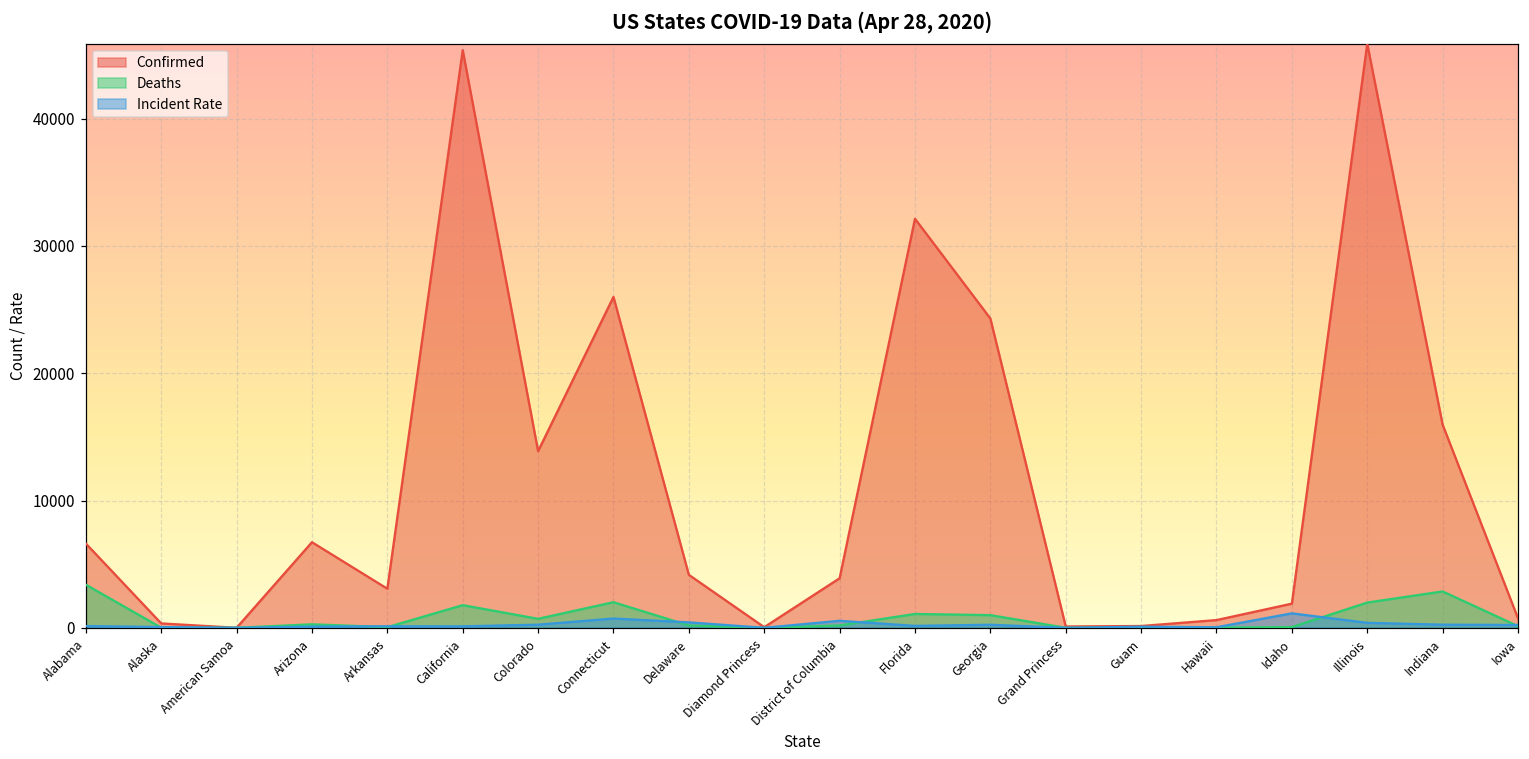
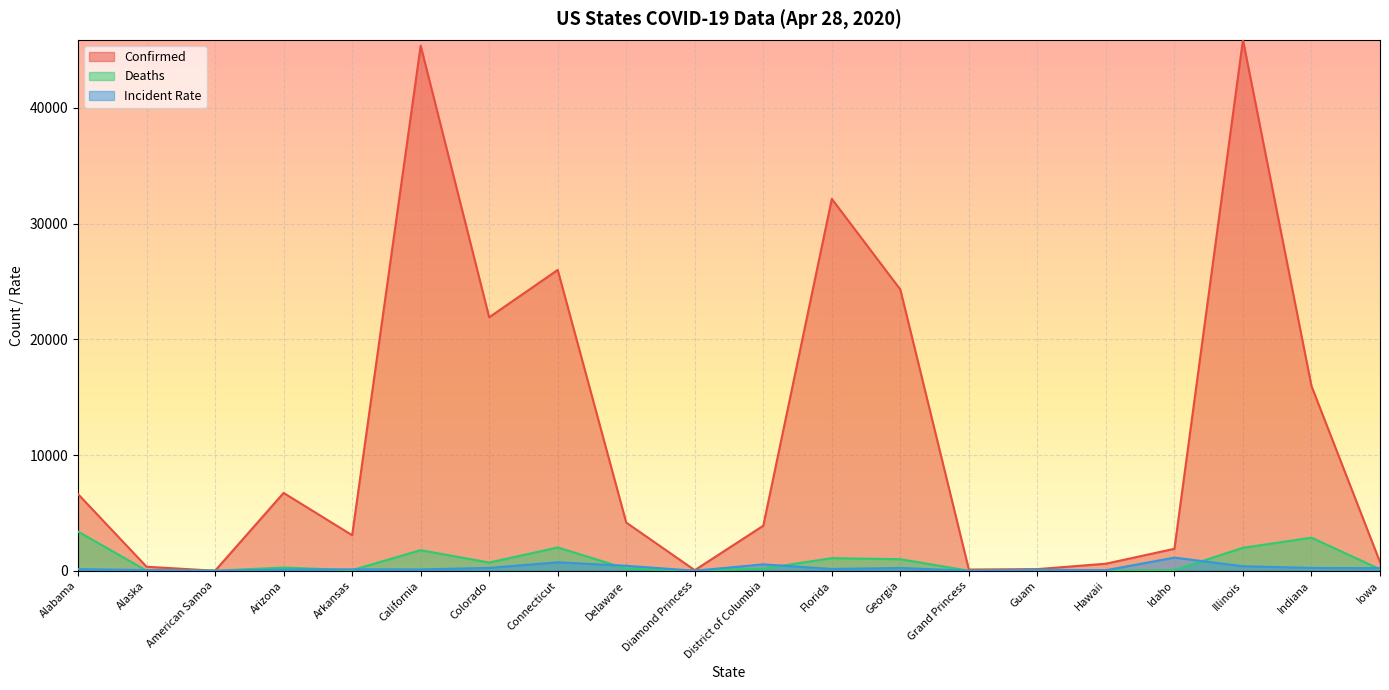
Confirmed, Colorado: 13900 -> 21900
